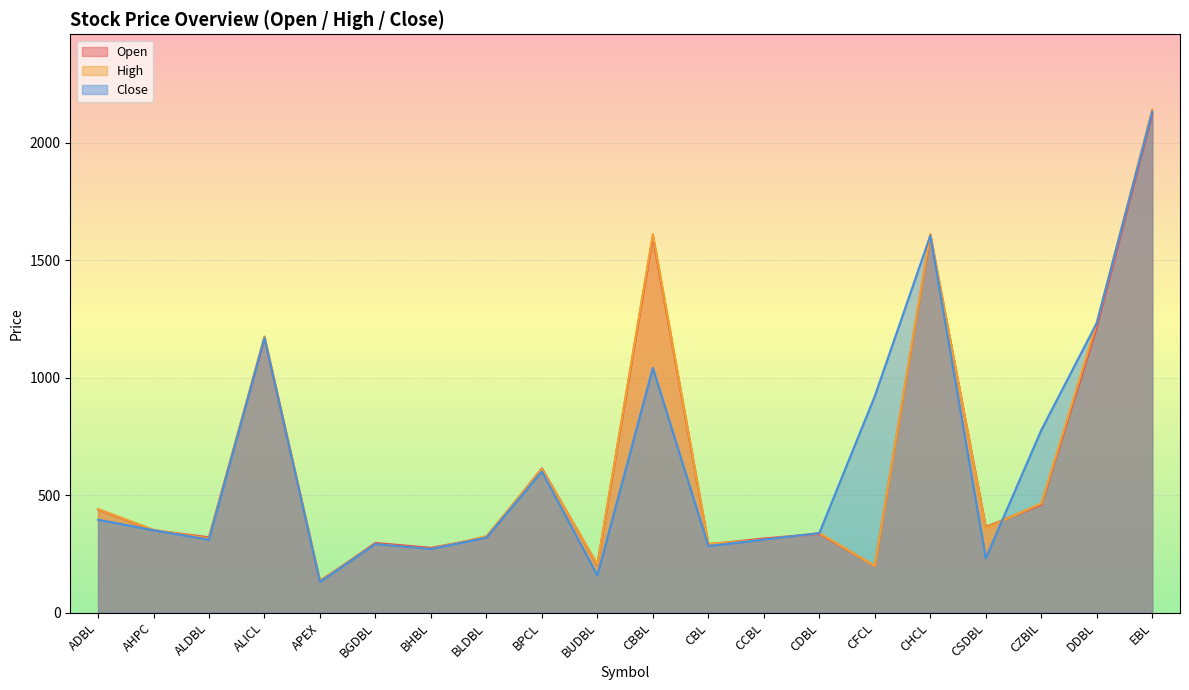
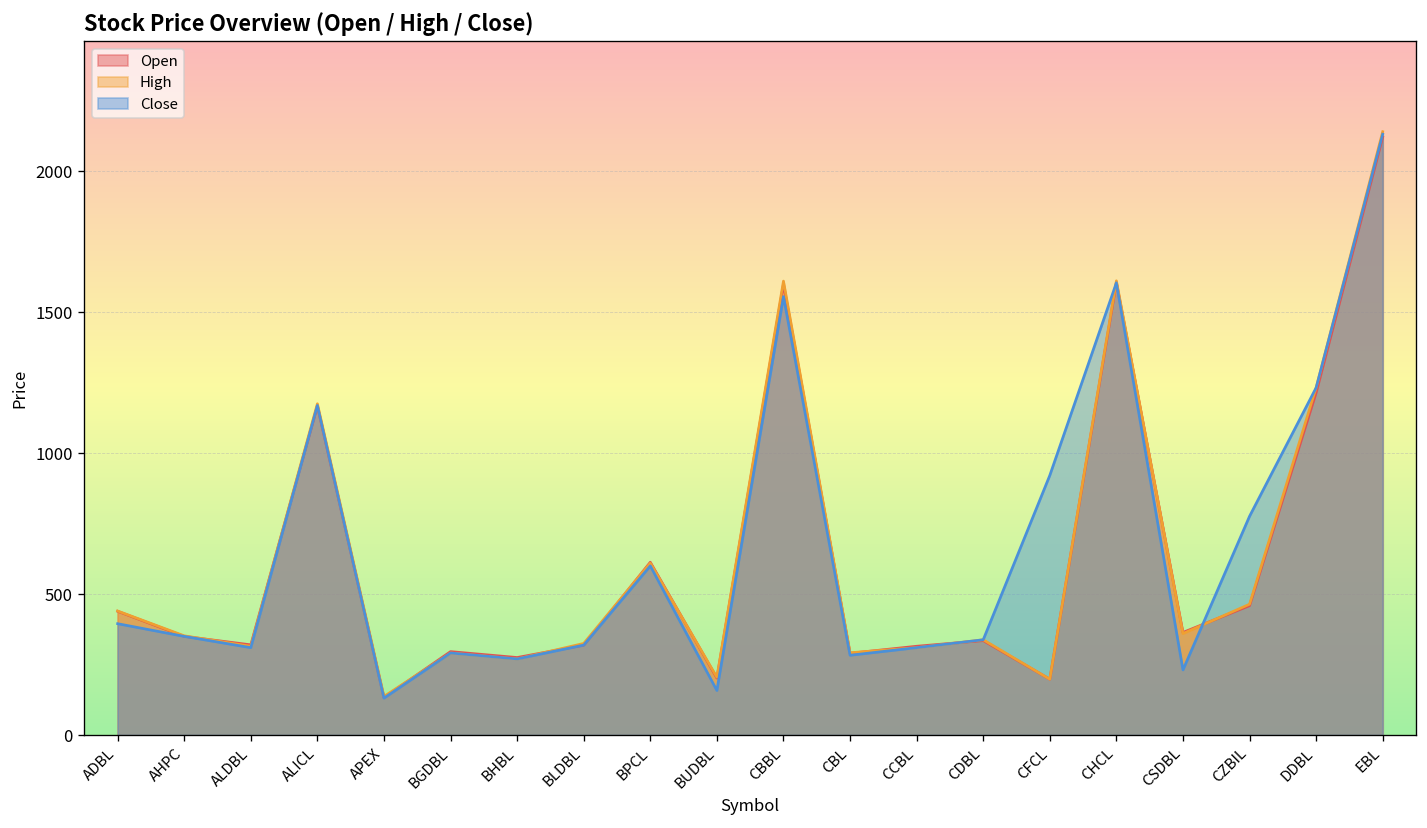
Close, CBBL: 1040 -> 1560
